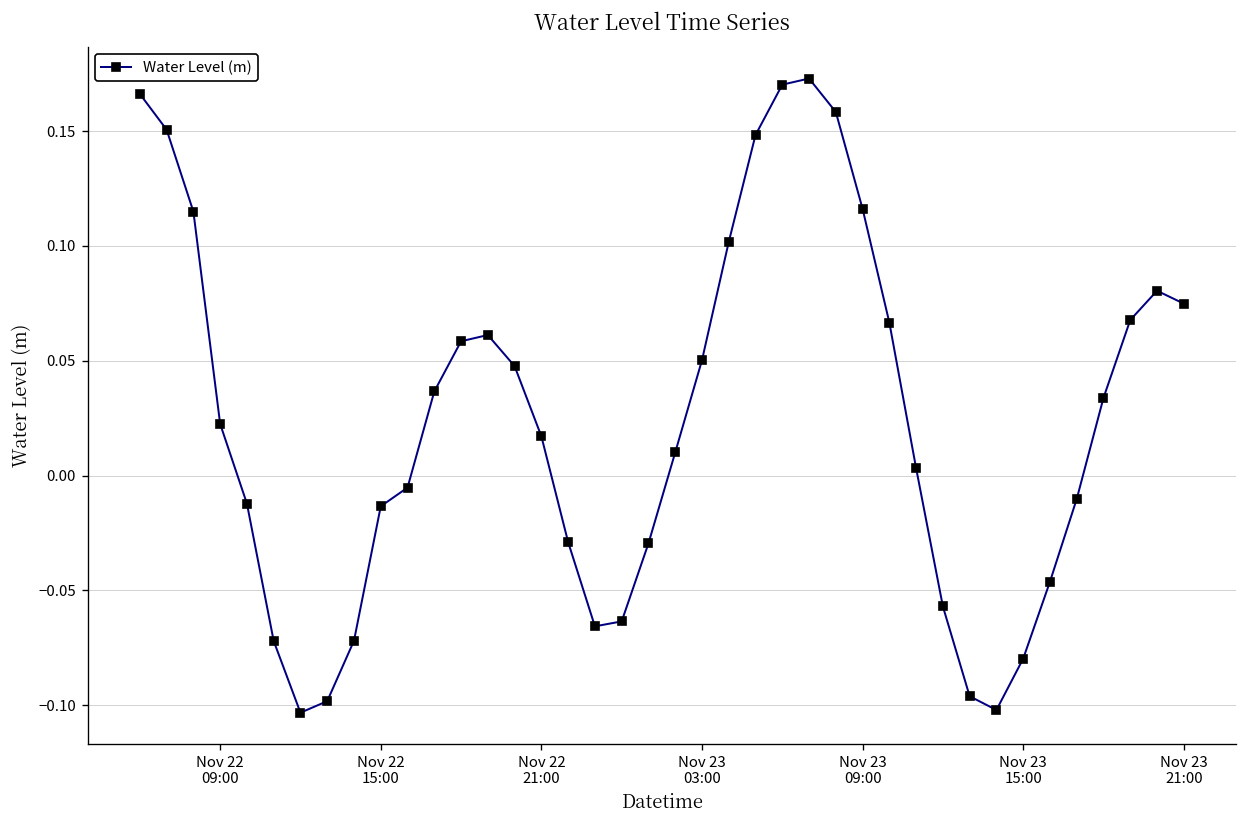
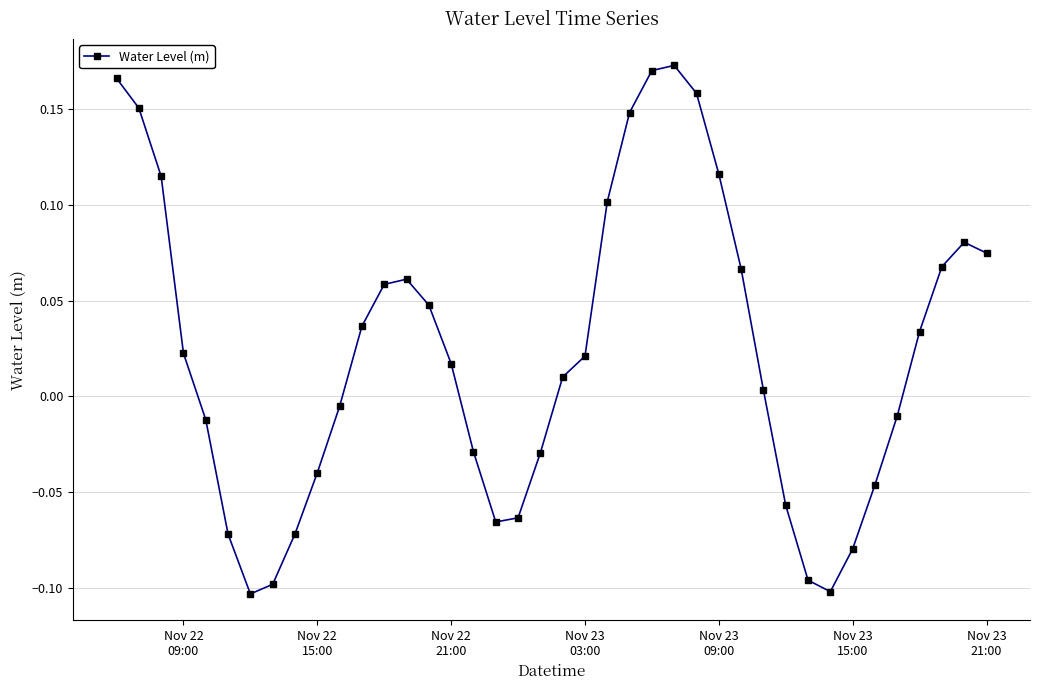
Nov 22 15:00: -0.013 -> -0.040
Nov 23 03:00: 0.050 -> 0.021
